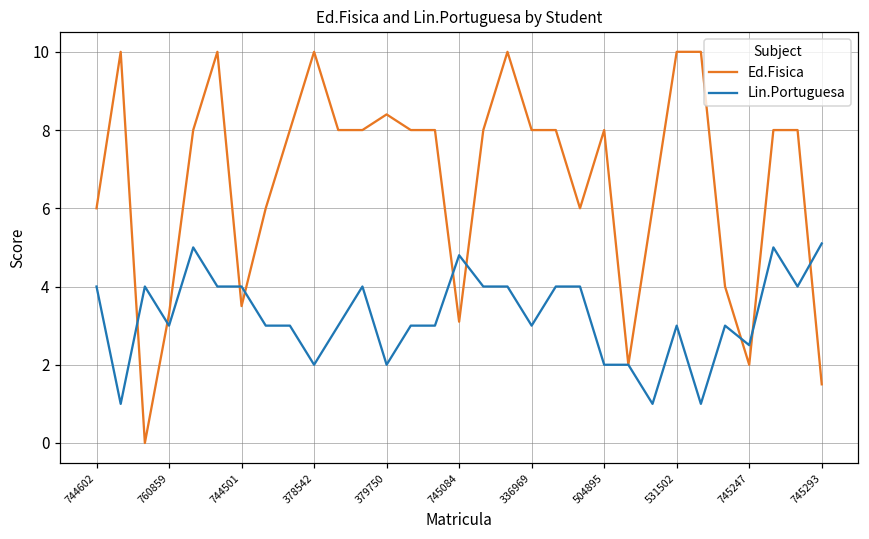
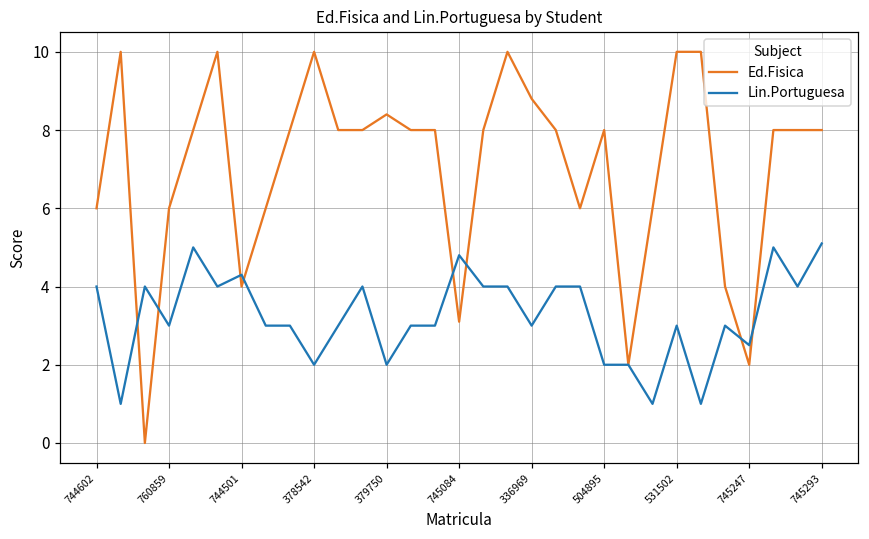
Ed.Fisica, 760859: 3.3 -> 6.0
Ed.Fisica, 744501: 3.5 -> 4.0
Lin.Portuguesa, 744501: 4.0 -> 4.3
Ed.Fisica, 336969: 8.0 -> 8.8
Ed.Fisica, 745293: 1.5 -> 8.0
